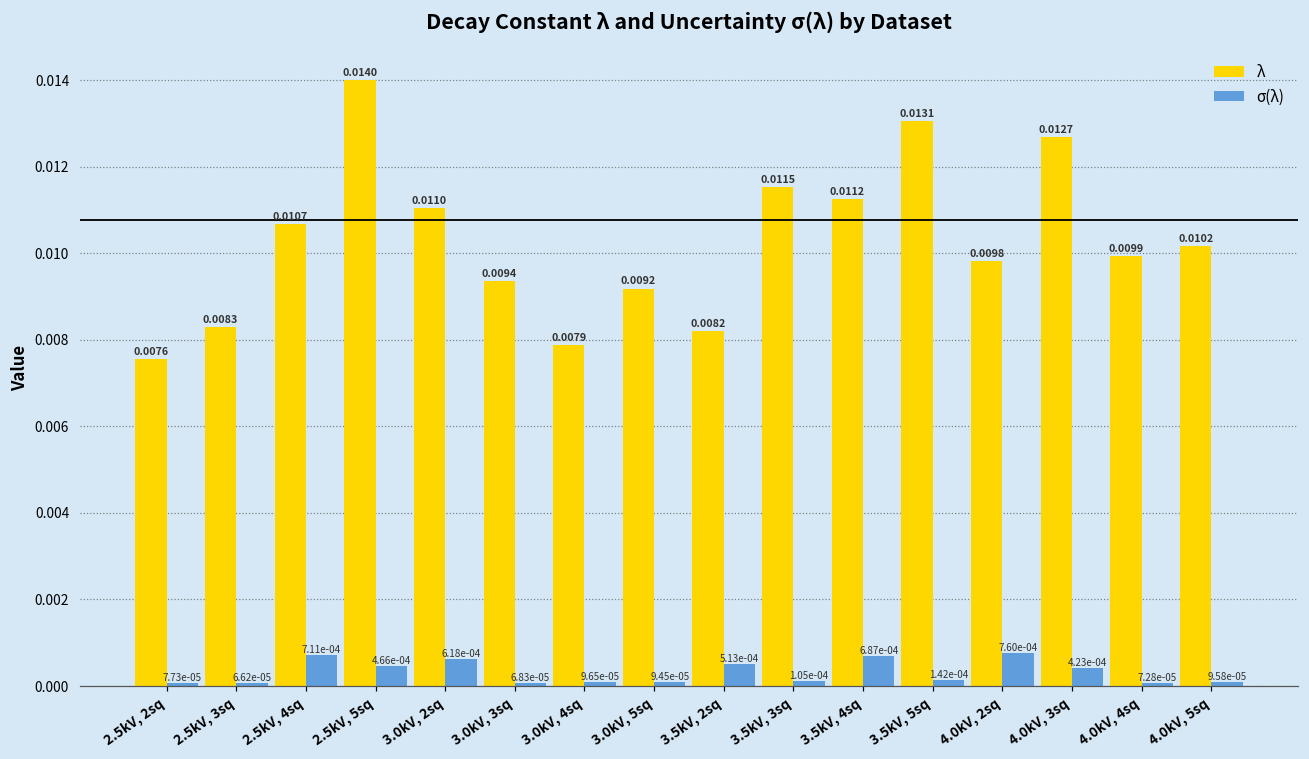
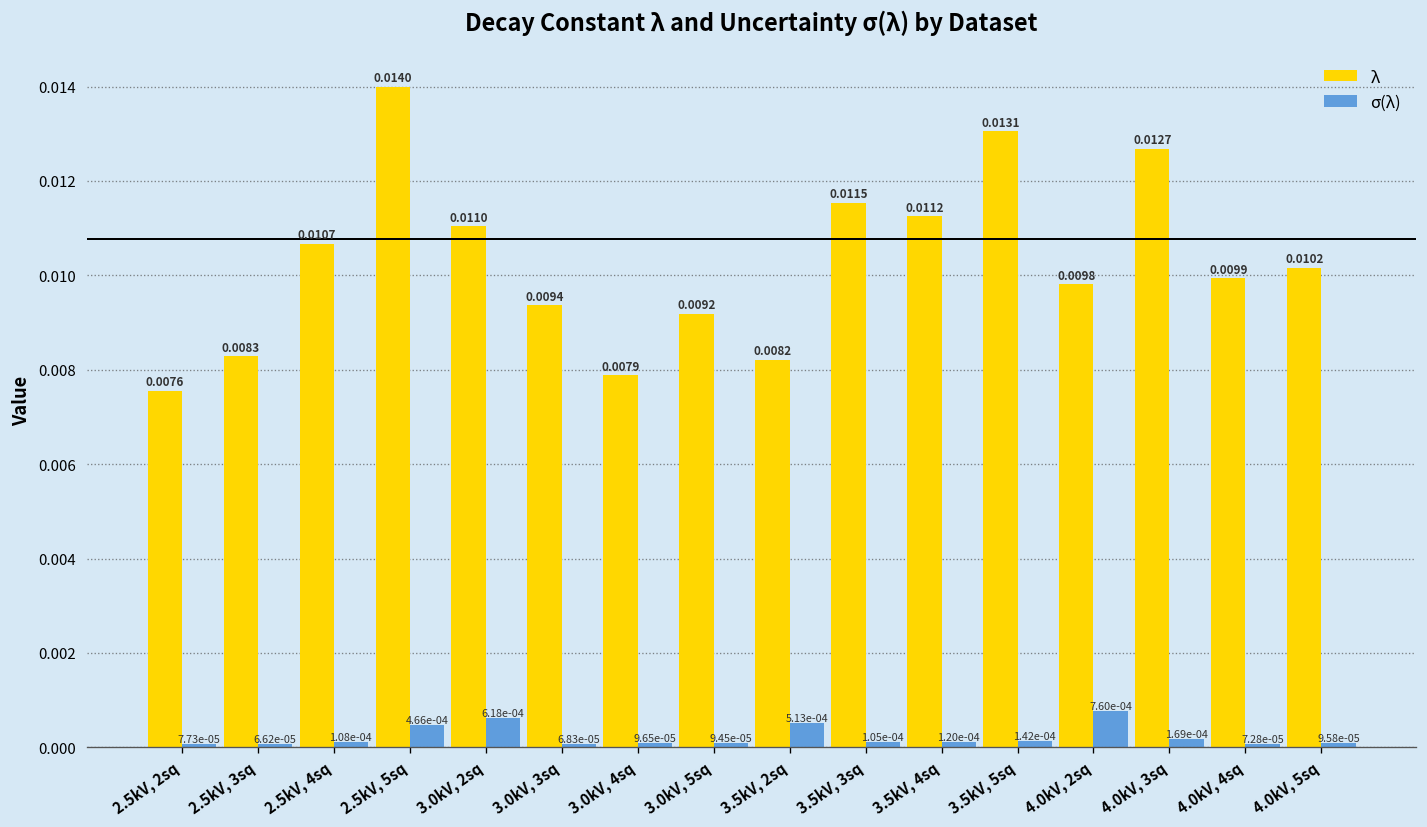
σ(λ), 2.5kV, 4sq: 7.11e-04 -> 1.08e-04
σ(λ), 3.5kV, 4sq: 6.87e-04 -> 1.20e-04
σ(λ), 4.0kV, 3sq: 4.23e-04 -> 1.69e-04
